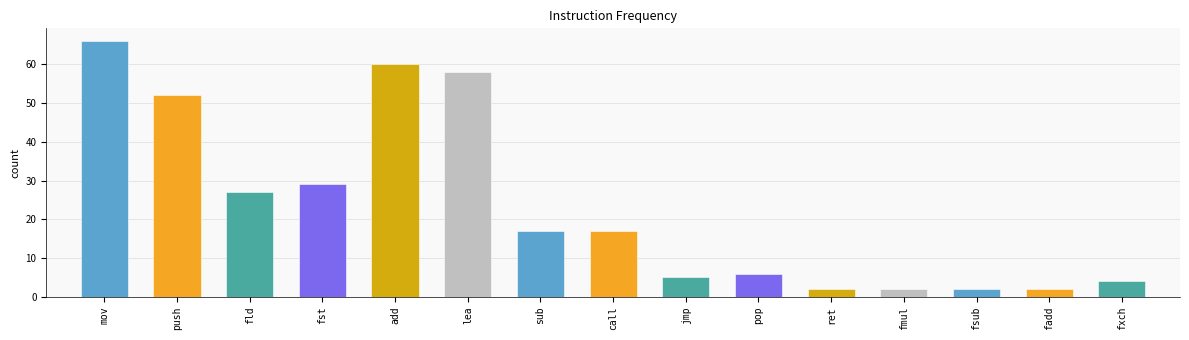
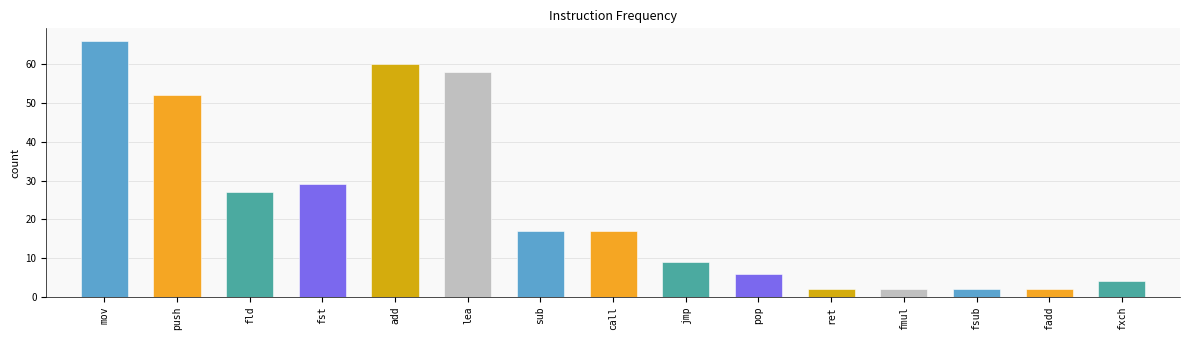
jmp: 5 -> 9
